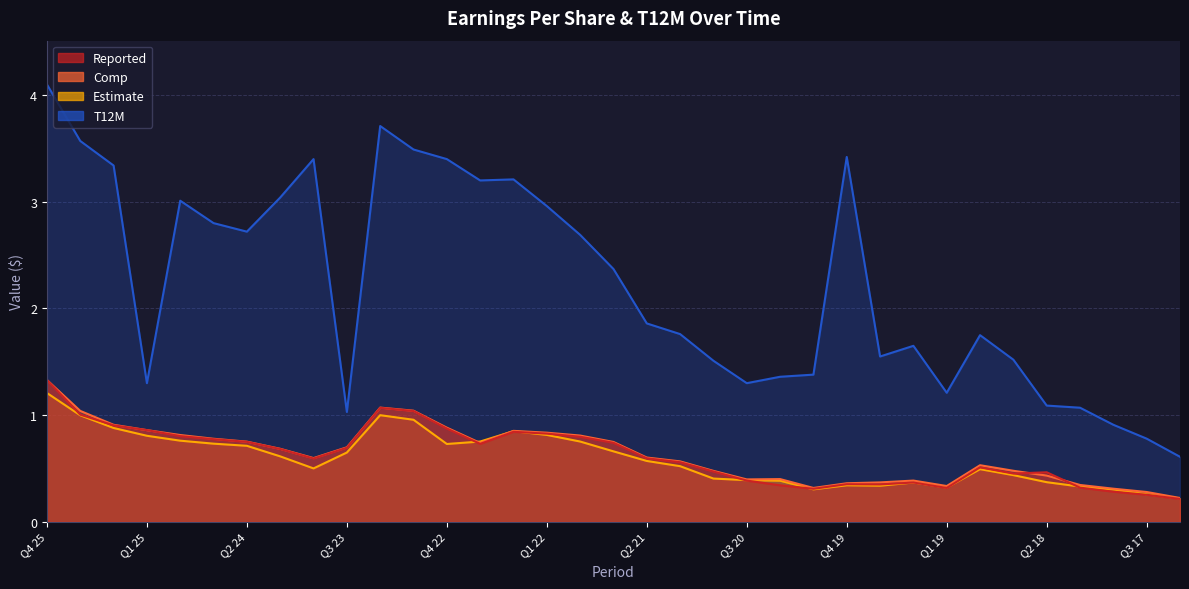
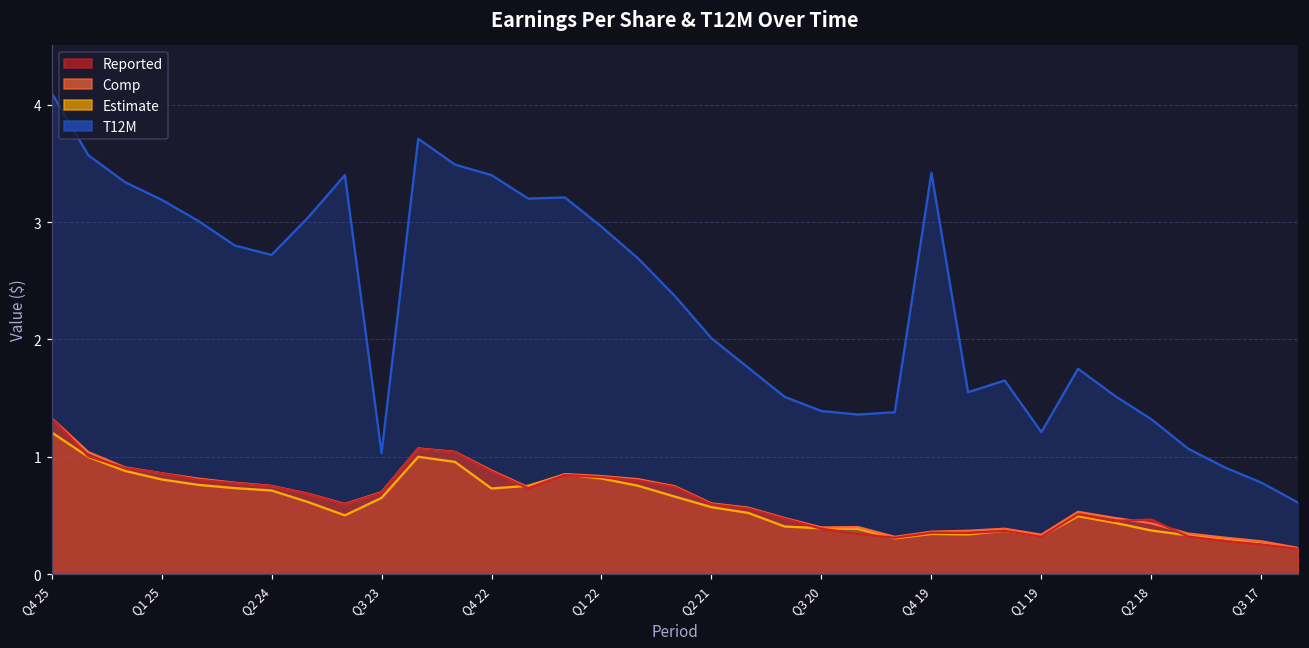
T12M, Q1 25: 1.30 -> 3.19
T12M, Q2 21: 1.86 -> 2.01
T12M, Q3 20: 1.30 -> 1.39
T12M, Q2 18: 1.09 -> 1.32
